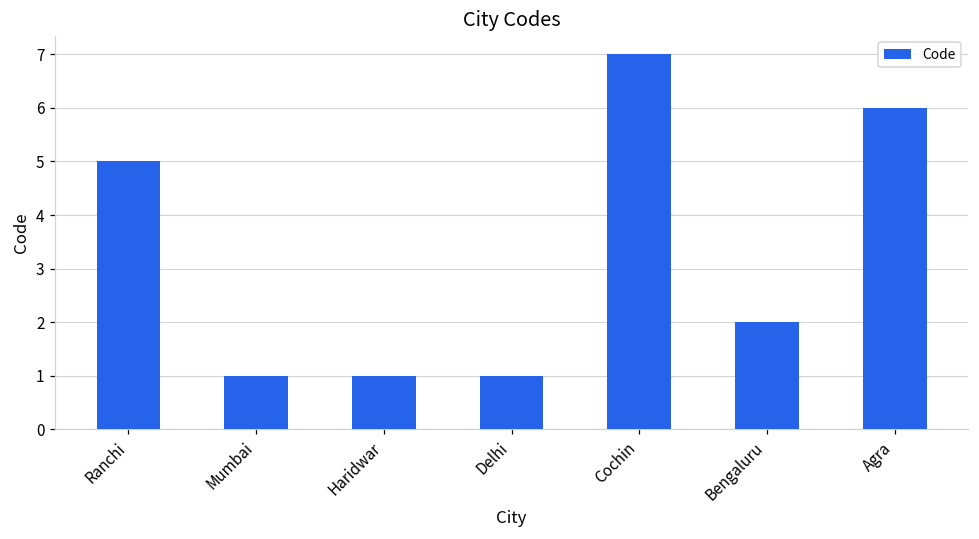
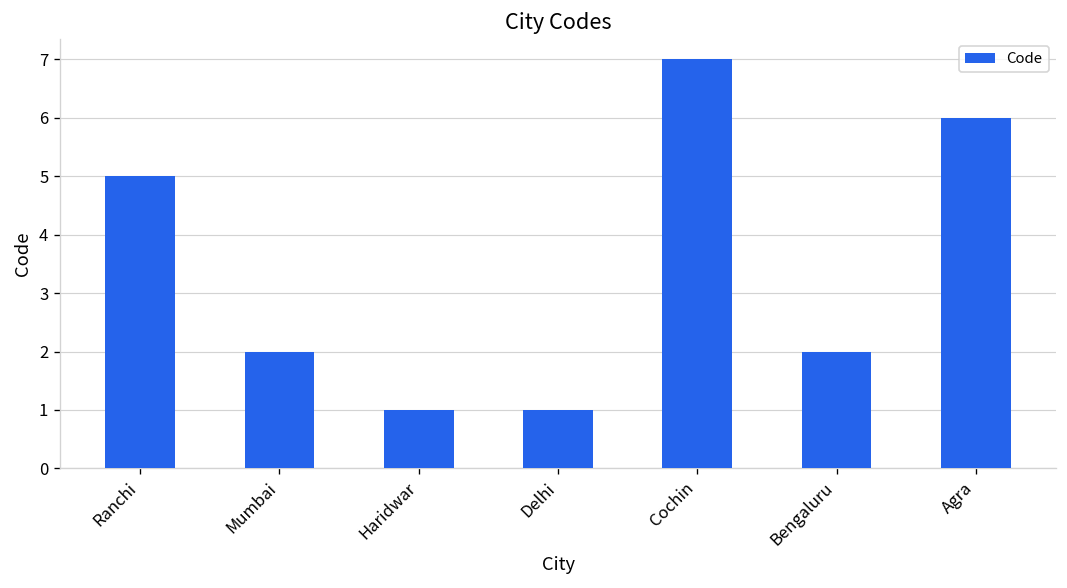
Mumbai: 1 -> 2
